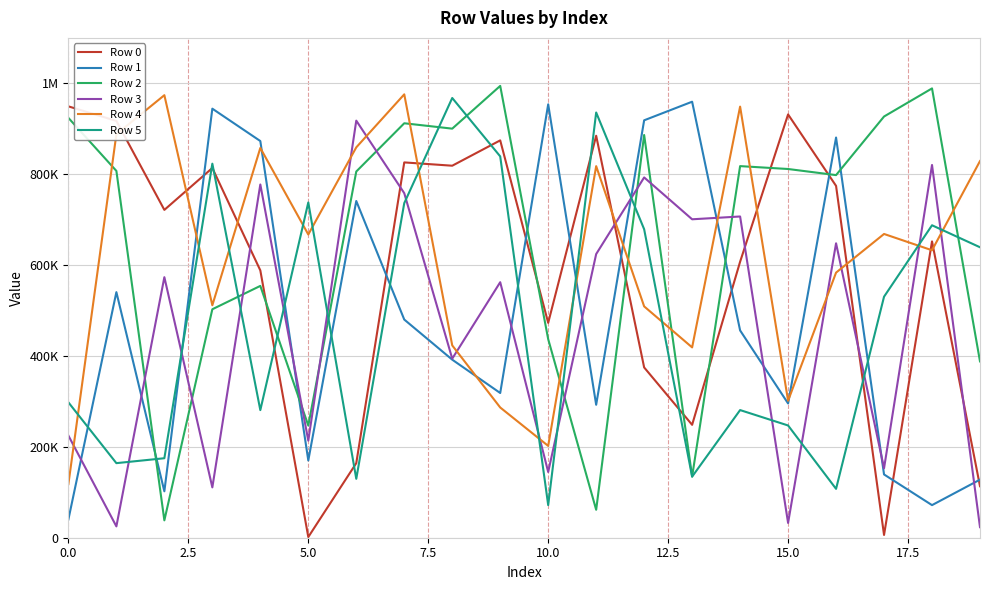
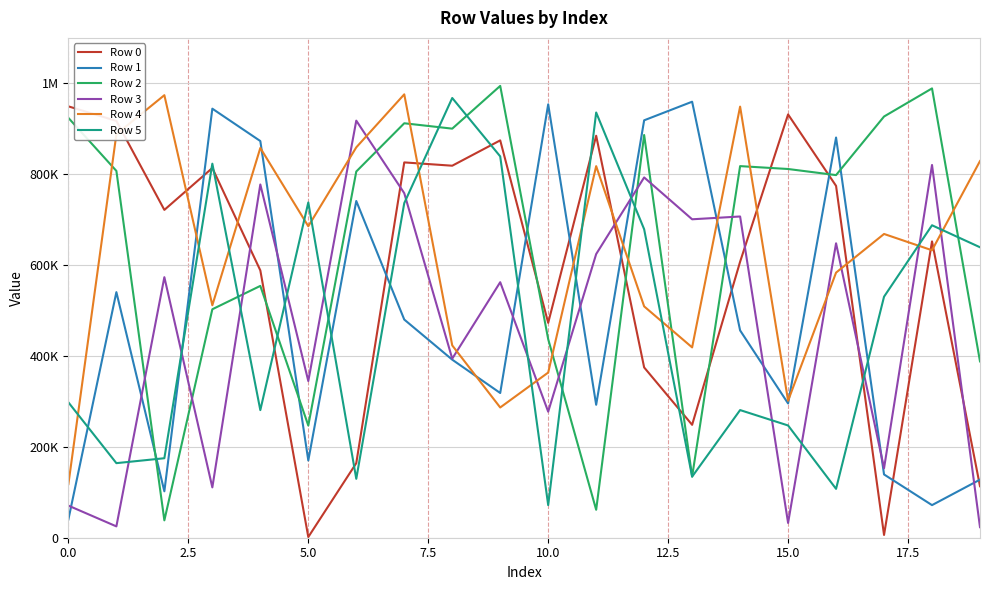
Row 3, 0.0: 220000 -> 70000
Row 3, 5.0: 210000 -> 340000
Row 4, 5.0: 670000 -> 690000
Row 3, 10.0: 140000 -> 280000
Row 4, 10.0: 200000 -> 360000
